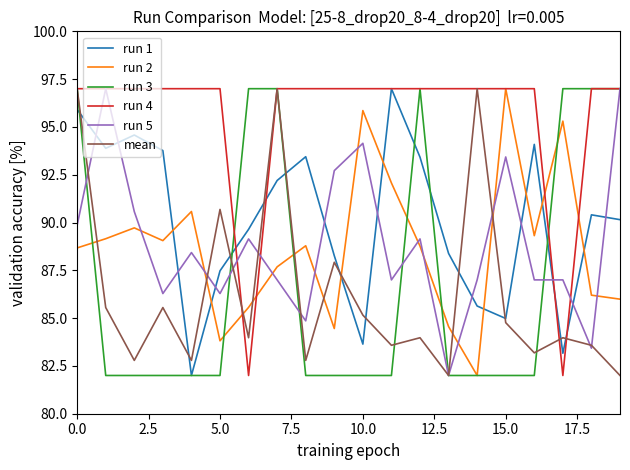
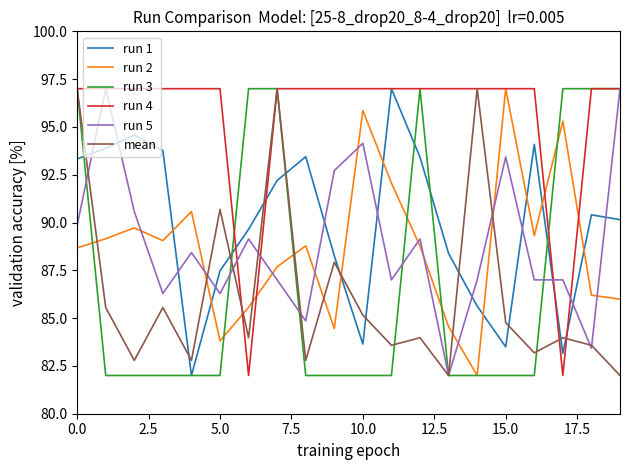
run 1, 0.0: 95.9 -> 93.3
run 1, 15.0: 85.0 -> 83.5
